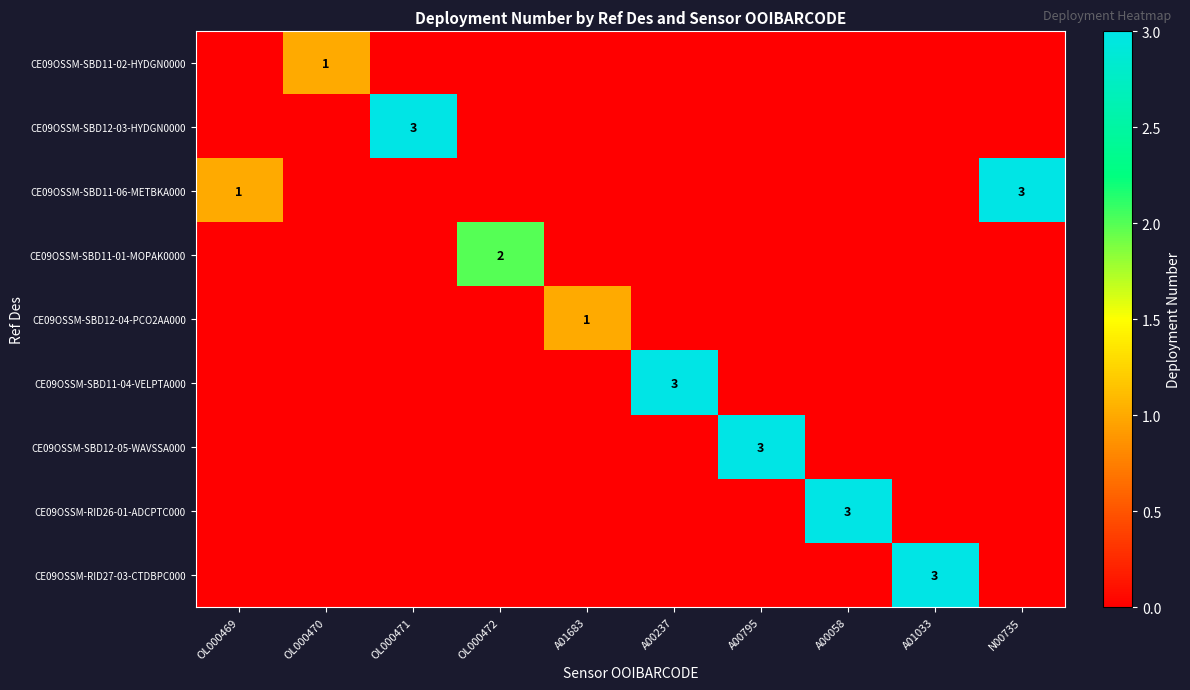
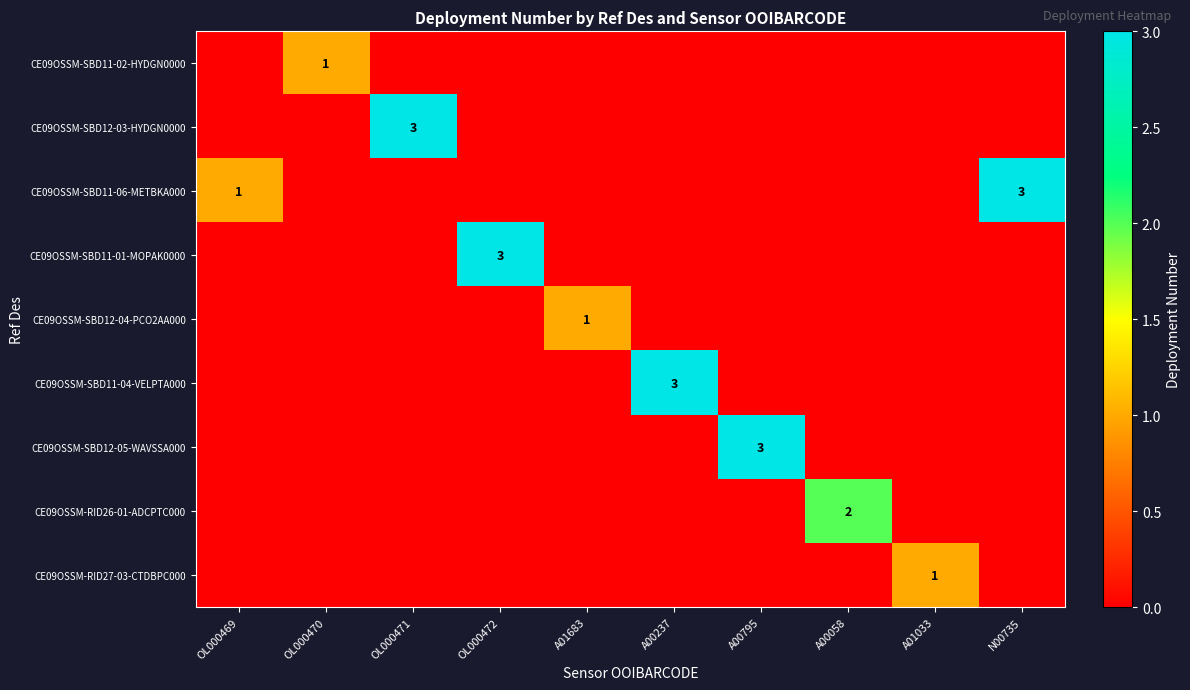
CE09OSSM-SBD11-01-MOPAK0000, OL000472: 2 -> 3
CE09OSSM-RID26-01-ADCPTC000, A00058: 3 -> 2
CE09OSSM-RID27-03-CTDBPC000, A01033: 3 -> 1
